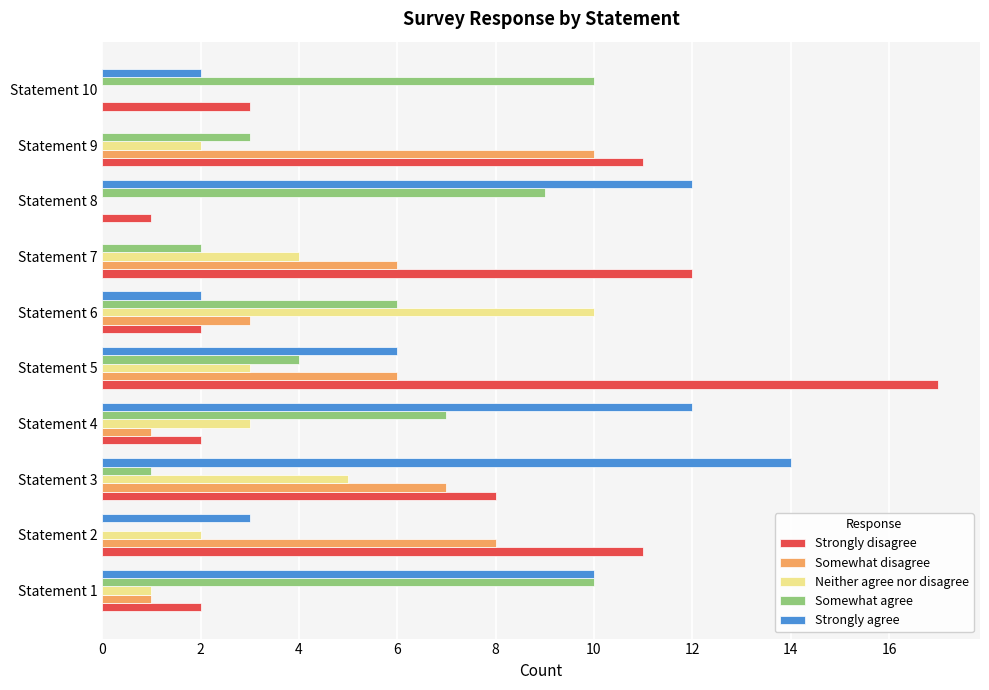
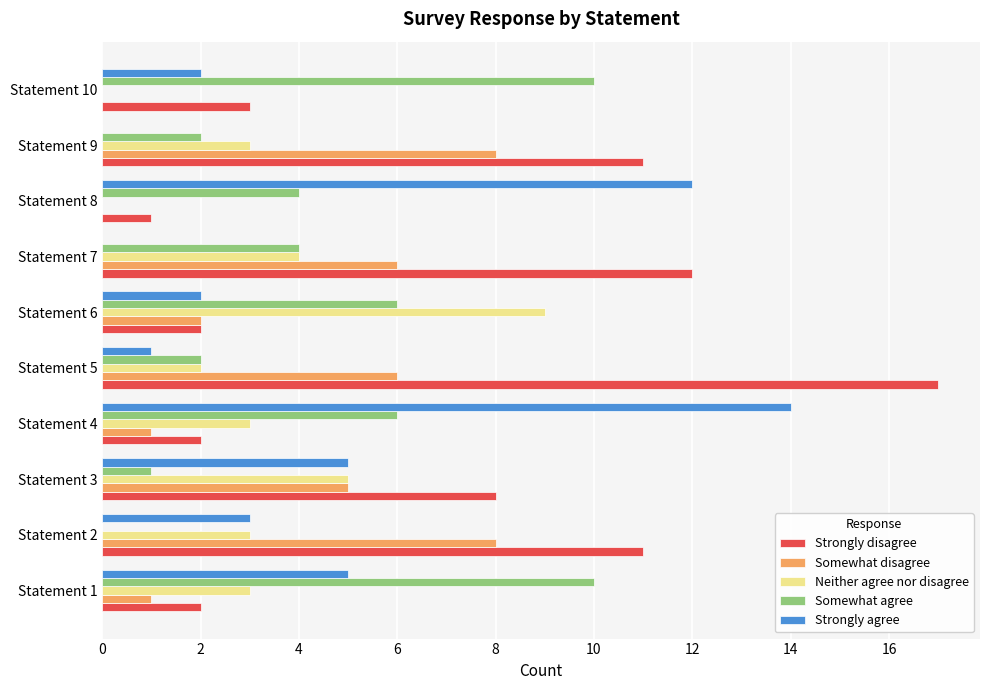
Somewhat agree, Statement 9: 3 -> 2
Neither agree nor disagree, Statement 9: 2 -> 3
Somewhat disagree, Statement 9: 10 -> 8
Somewhat agree, Statement 8: 9 -> 4
Somewhat agree, Statement 7: 2 -> 4
Neither agree nor disagree, Statement 6: 10 -> 9
Somewhat disagree, Statement 6: 3 -> 2
Strongly agree, Statement 5: 6 -> 1
Somewhat agree, Statement 5: 4 -> 2
Neither agree nor disagree, Statement 5: 3 -> 2
Strongly agree, Statement 4: 12 -> 14
Somewhat agree, Statement 4: 7 -> 6
Strongly agree, Statement 3: 14 -> 5
Somewhat disagree, Statement 3: 7 -> 5
Neither agree nor disagree, Statement 2: 2 -> 3
Strongly agree, Statement 1: 10 -> 5
Neither agree nor disagree, Statement 1: 1 -> 3
